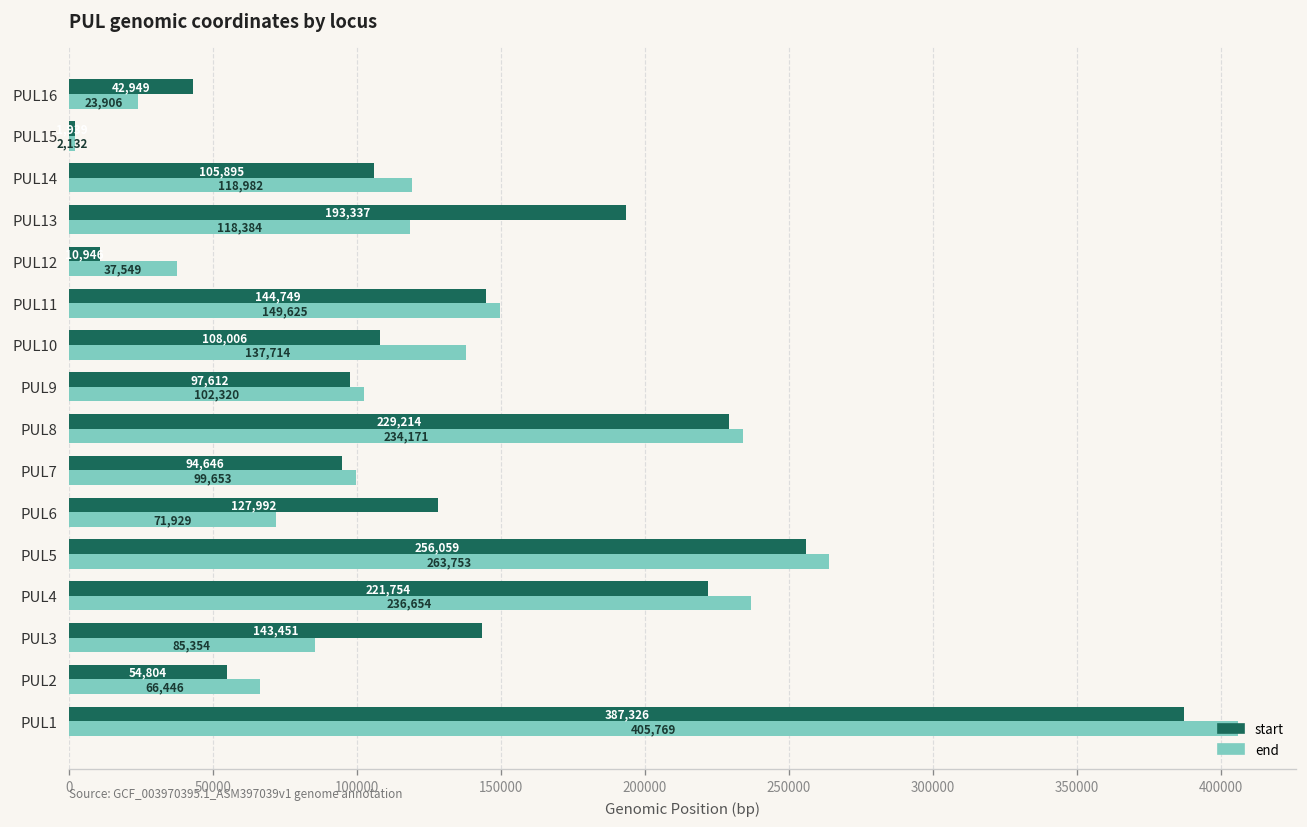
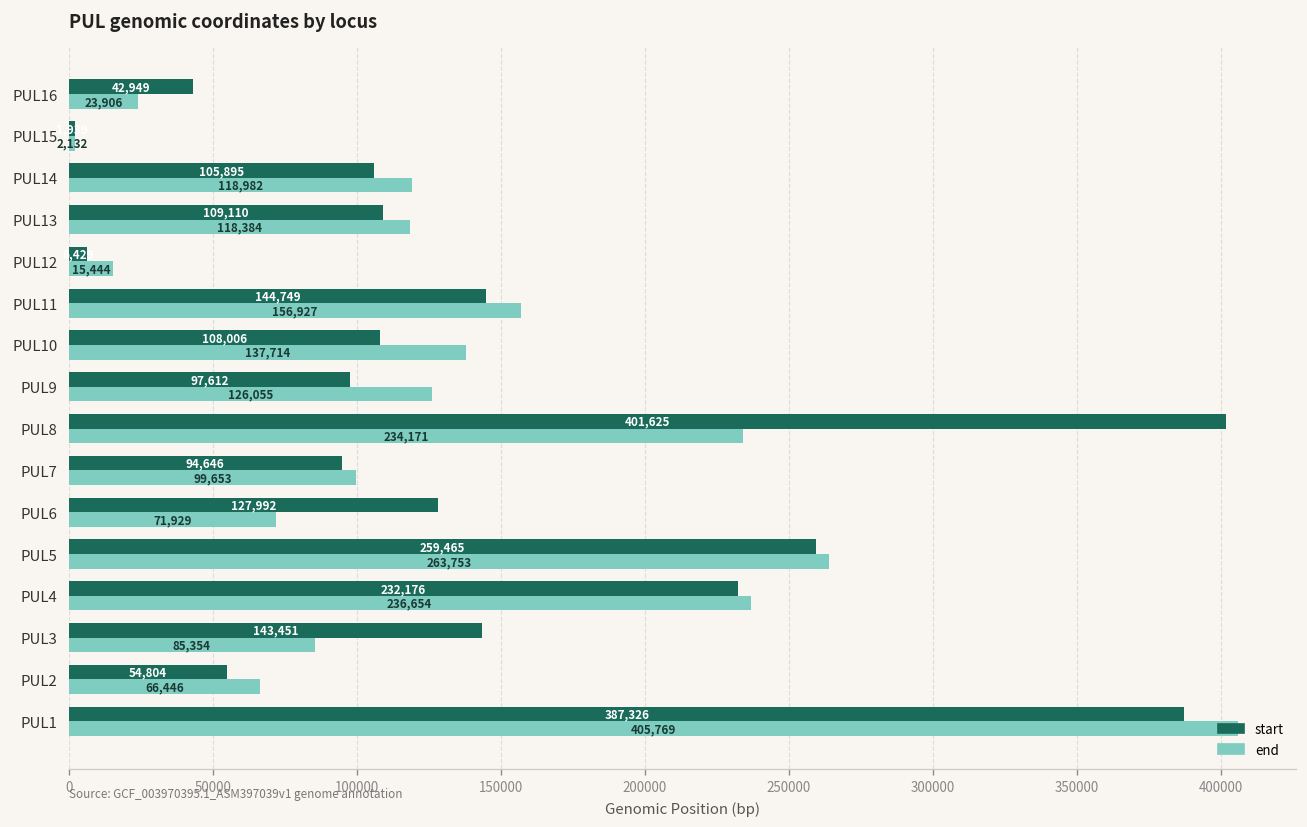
start, PUL13: 193,337 -> 109,110
start, PUL12: 10,946 -> 6,429
end, PUL12: 37,549 -> 15,444
end, PUL11: 149,625 -> 156,927
end, PUL9: 102,320 -> 126,055
start, PUL8: 229,214 -> 401,625
start, PUL5: 256,059 -> 259,465
start, PUL4: 221,754 -> 232,176
